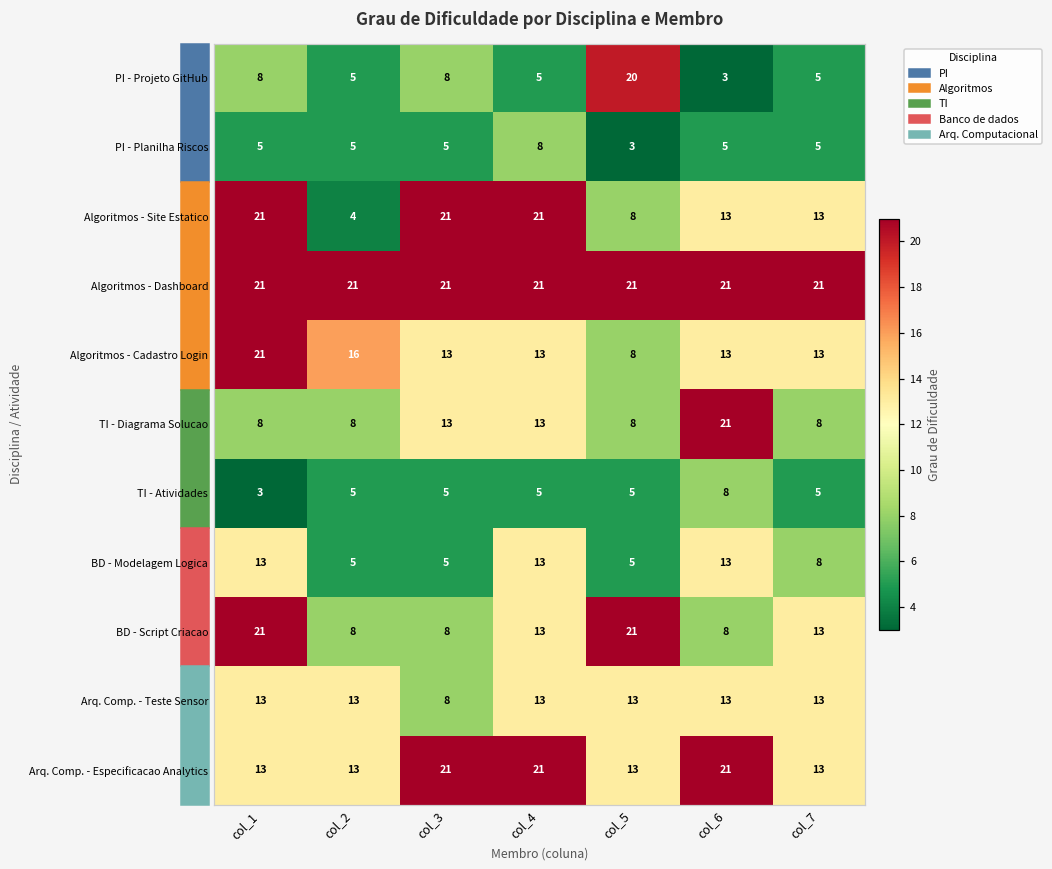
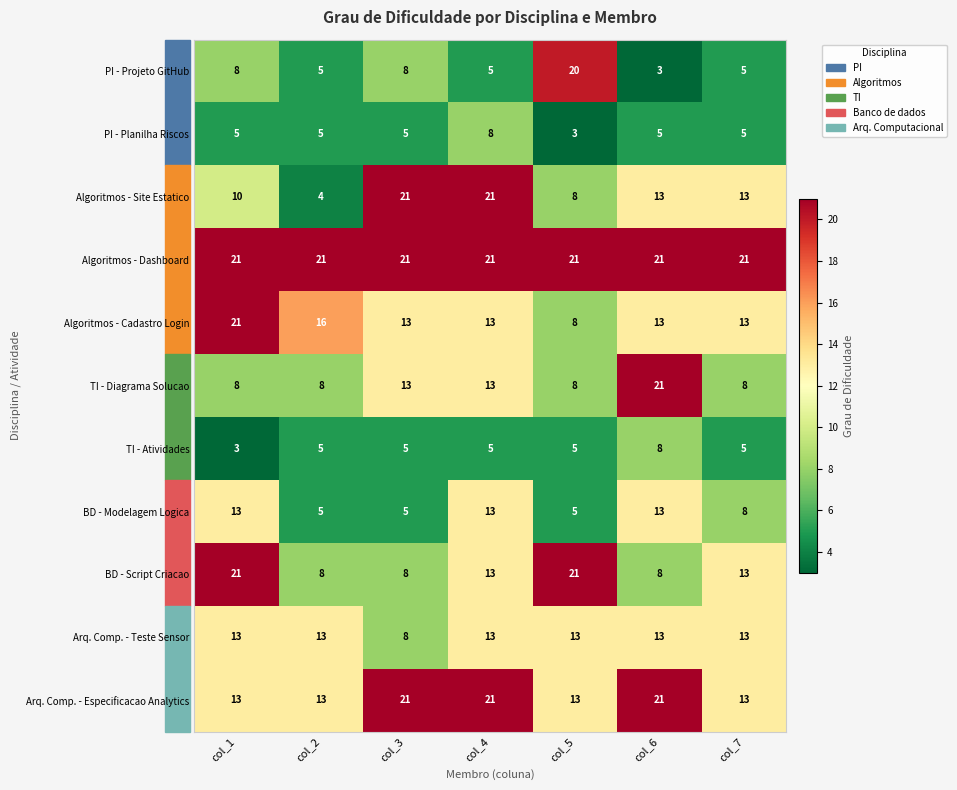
Algoritmos - Site Estatico, col_1: 21 -> 10
